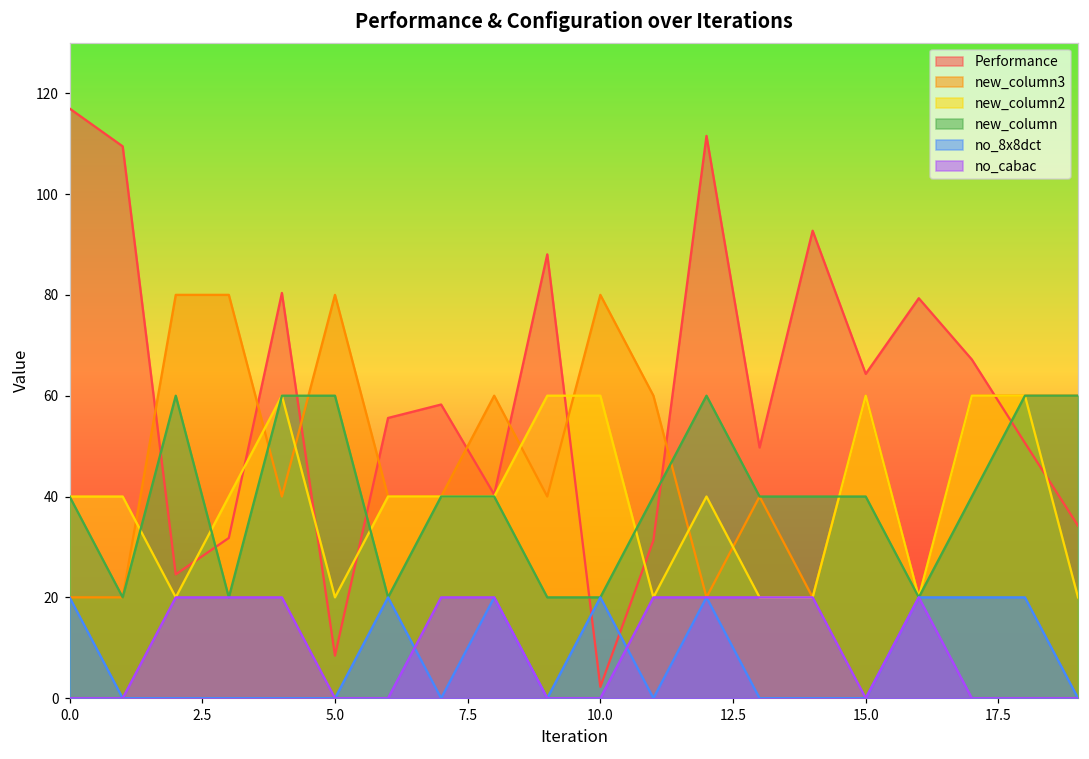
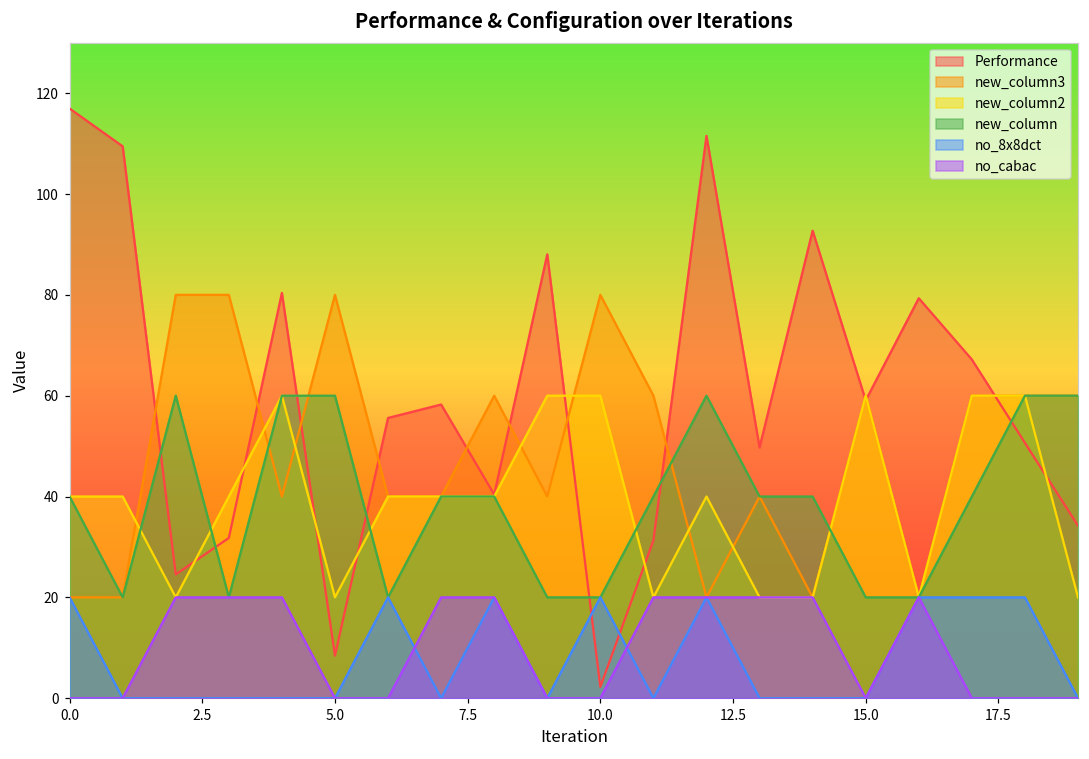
Performance, 15.0: 64 -> 59
new_column, 15.0: 40 -> 20
